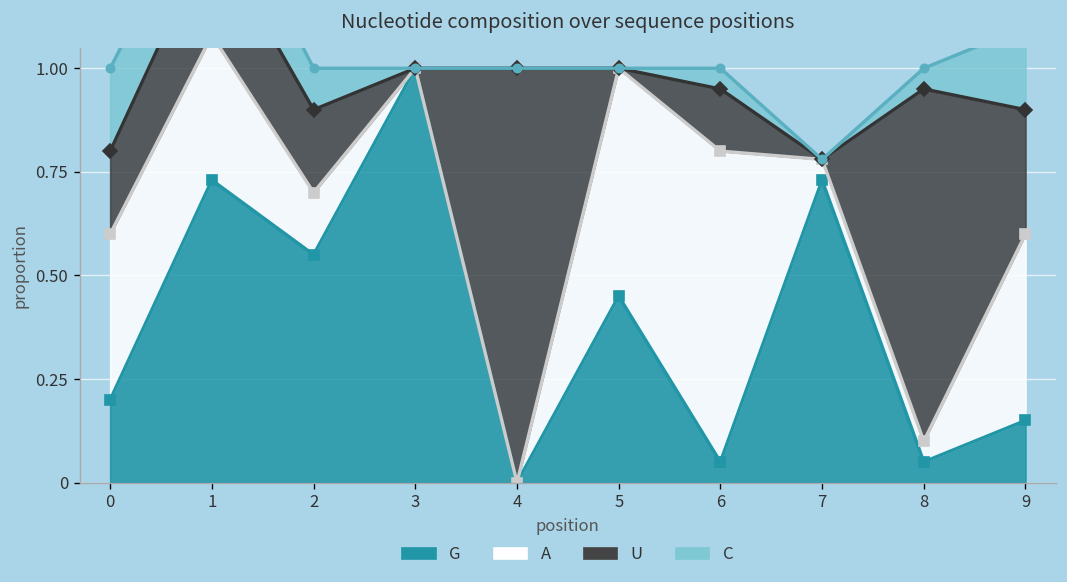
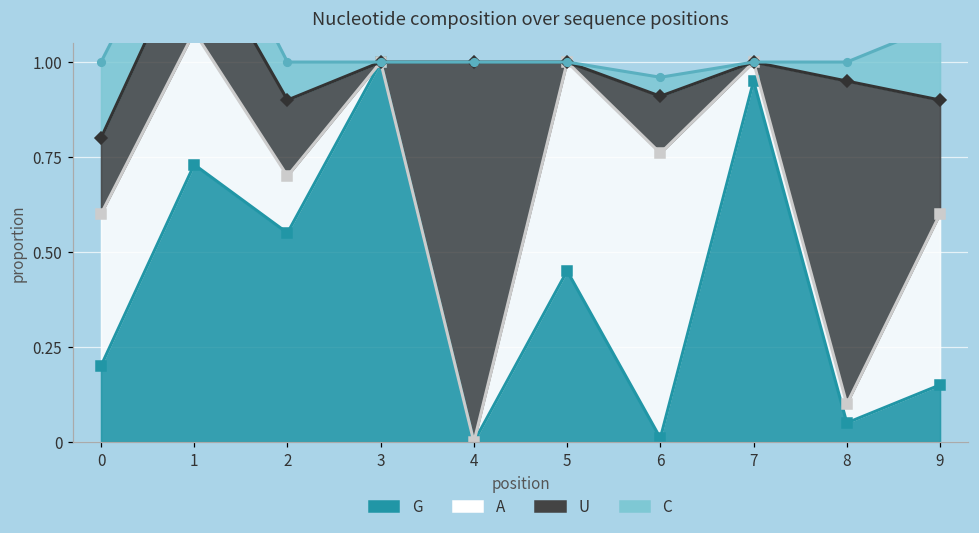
G, 6: 0.05 -> 0.01
G, 7: 0.73 -> 0.95
